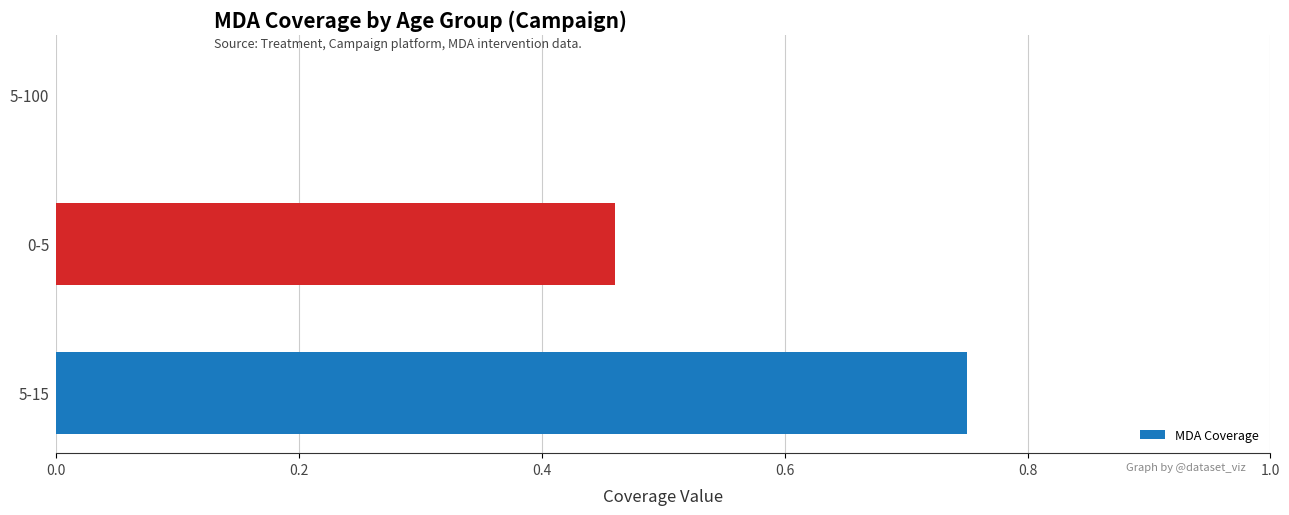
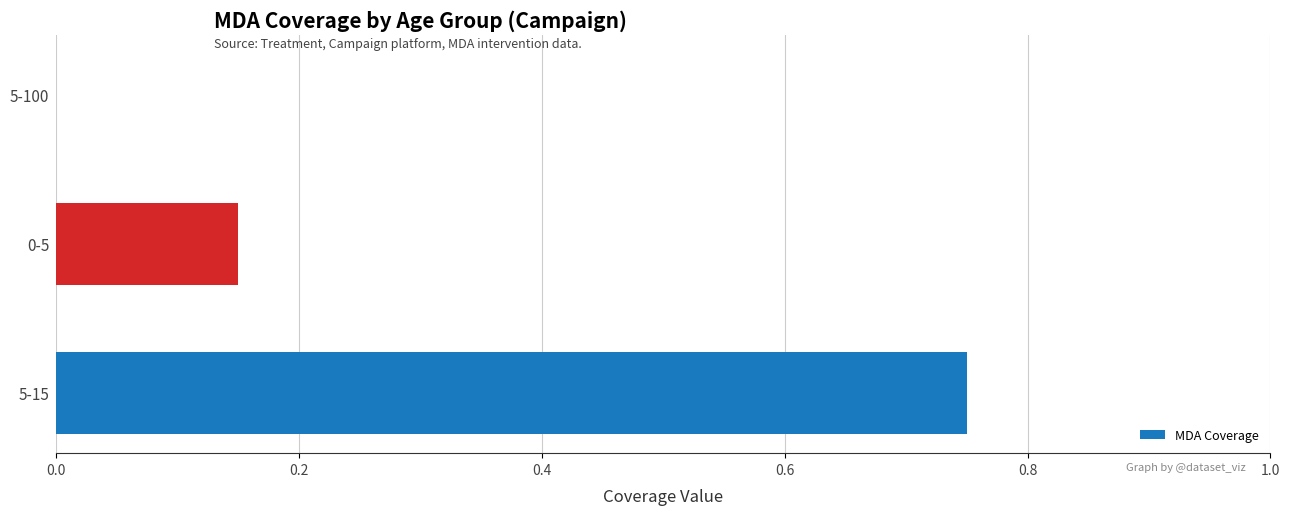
0-5: 0.46 -> 0.15
